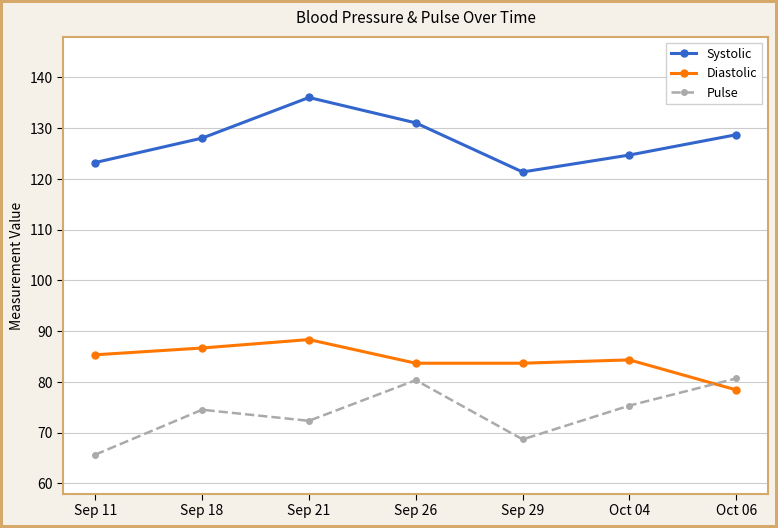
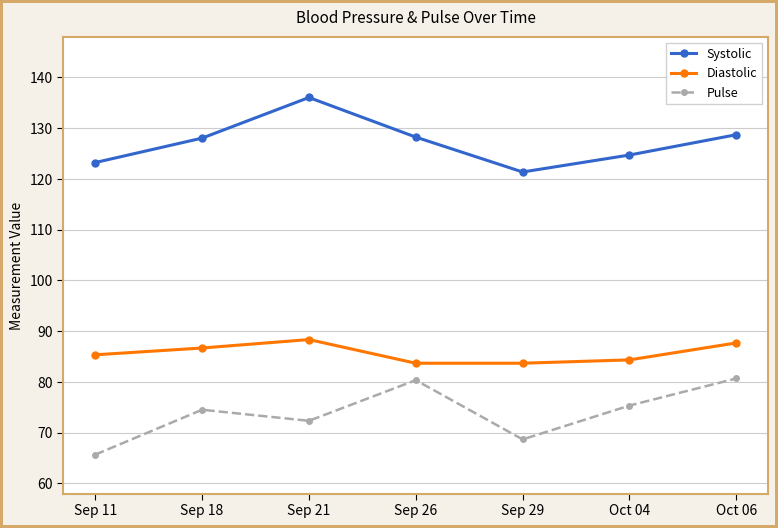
Systolic, Sep 26: 131 -> 128
Diastolic, Oct 06: 78 -> 88
